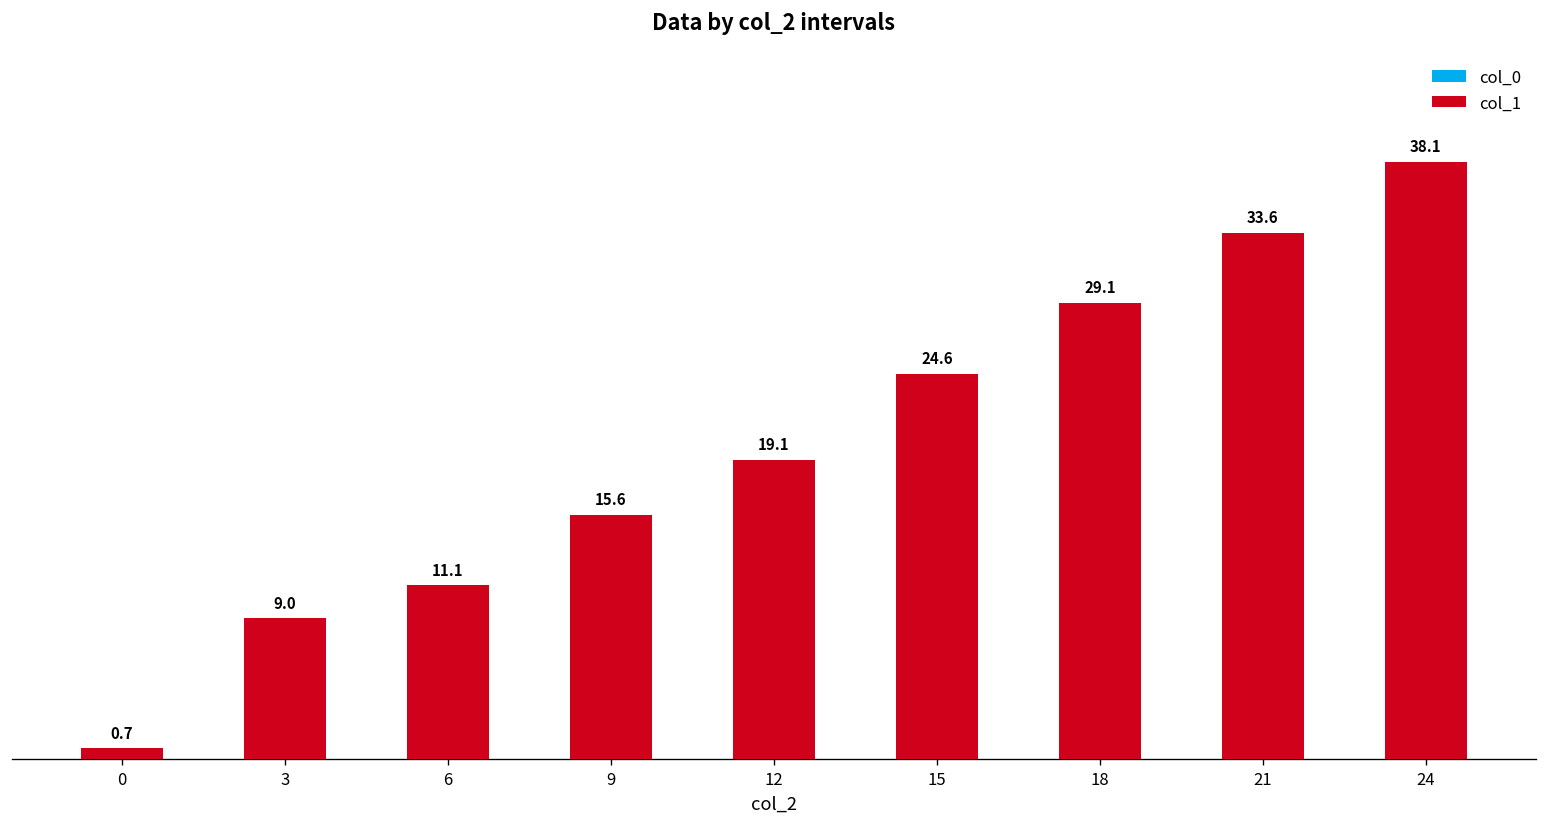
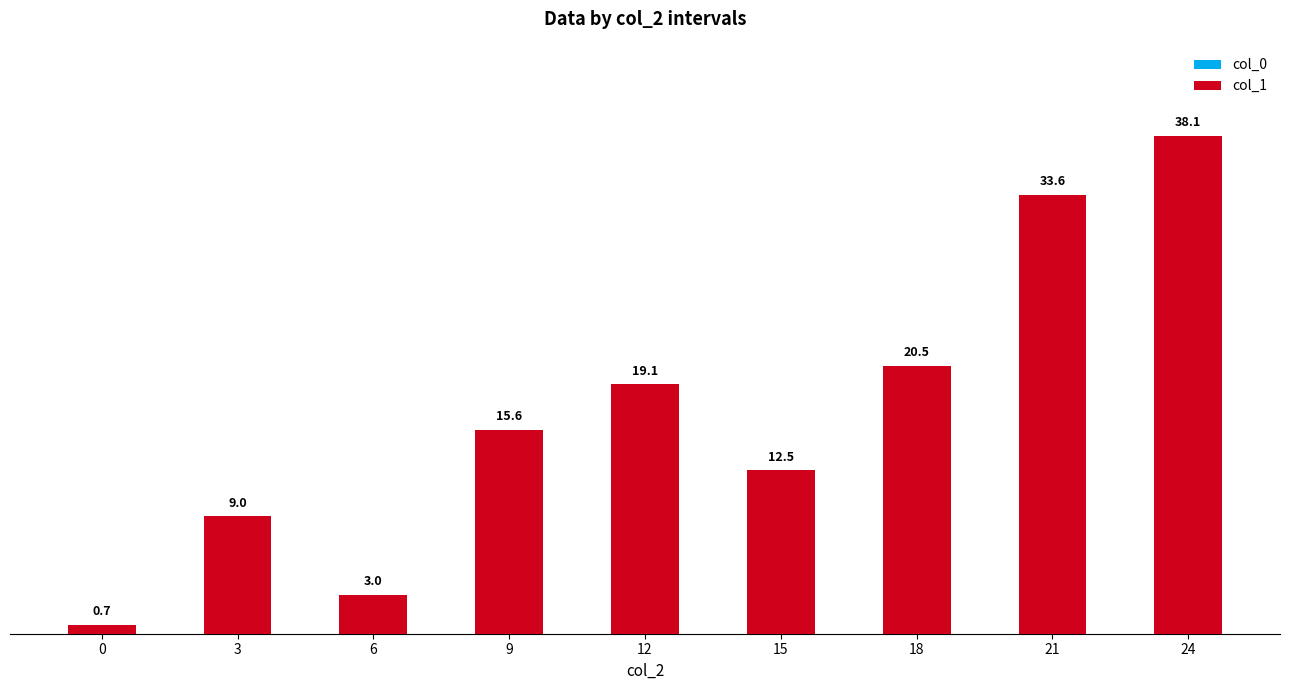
col_1, 6: 11.1 -> 3.0
col_1, 15: 24.6 -> 12.5
col_1, 18: 29.1 -> 20.5
